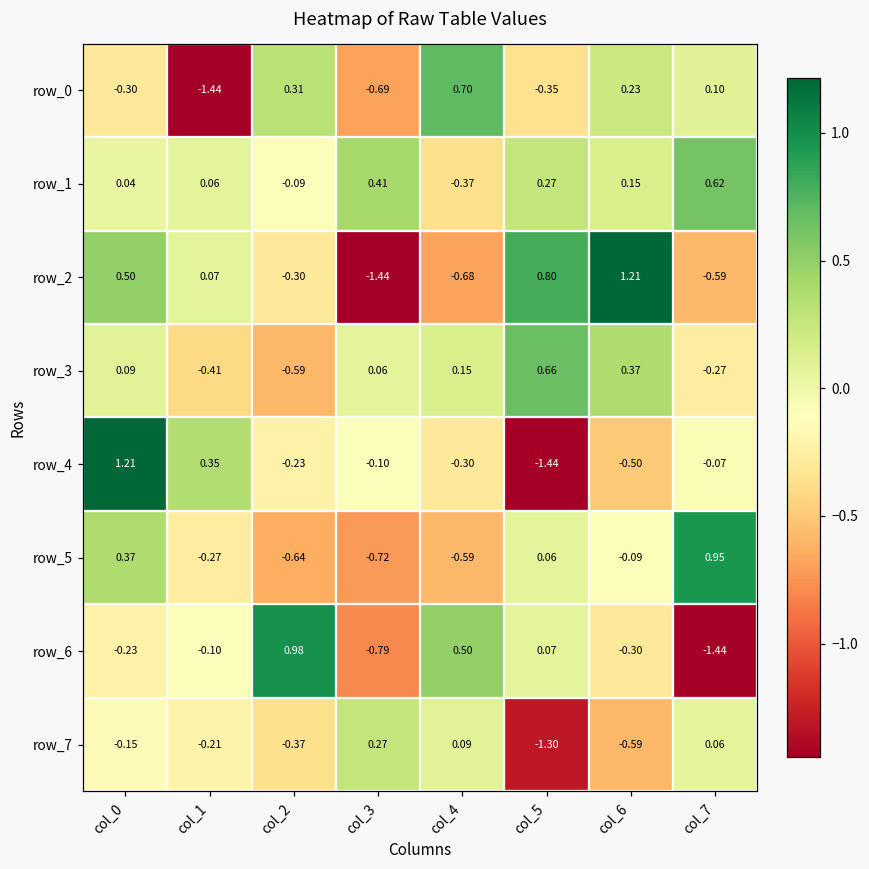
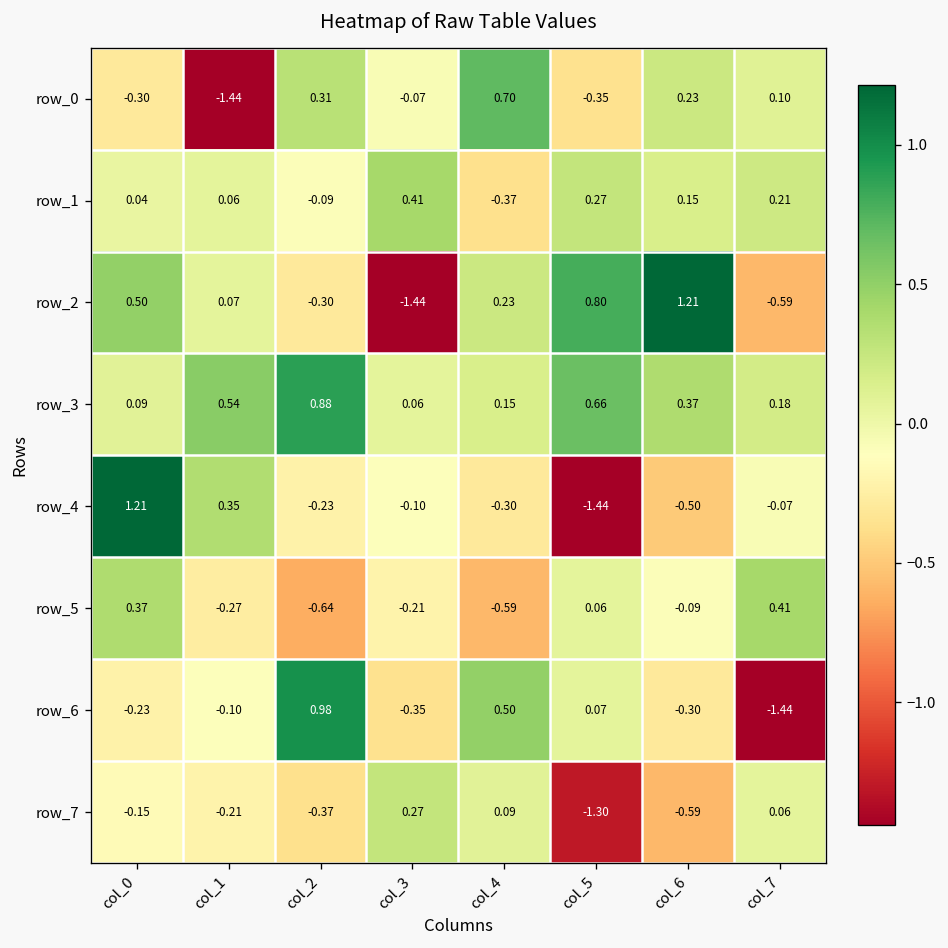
row_0, col_3: -0.69 -> -0.07
row_1, col_7: 0.62 -> 0.21
row_2, col_4: -0.68 -> 0.23
row_3, col_1: -0.41 -> 0.54
row_3, col_2: -0.59 -> 0.88
row_3, col_7: -0.27 -> 0.18
row_5, col_3: -0.72 -> -0.21
row_5, col_7: 0.95 -> 0.41
row_6, col_3: -0.79 -> -0.35
